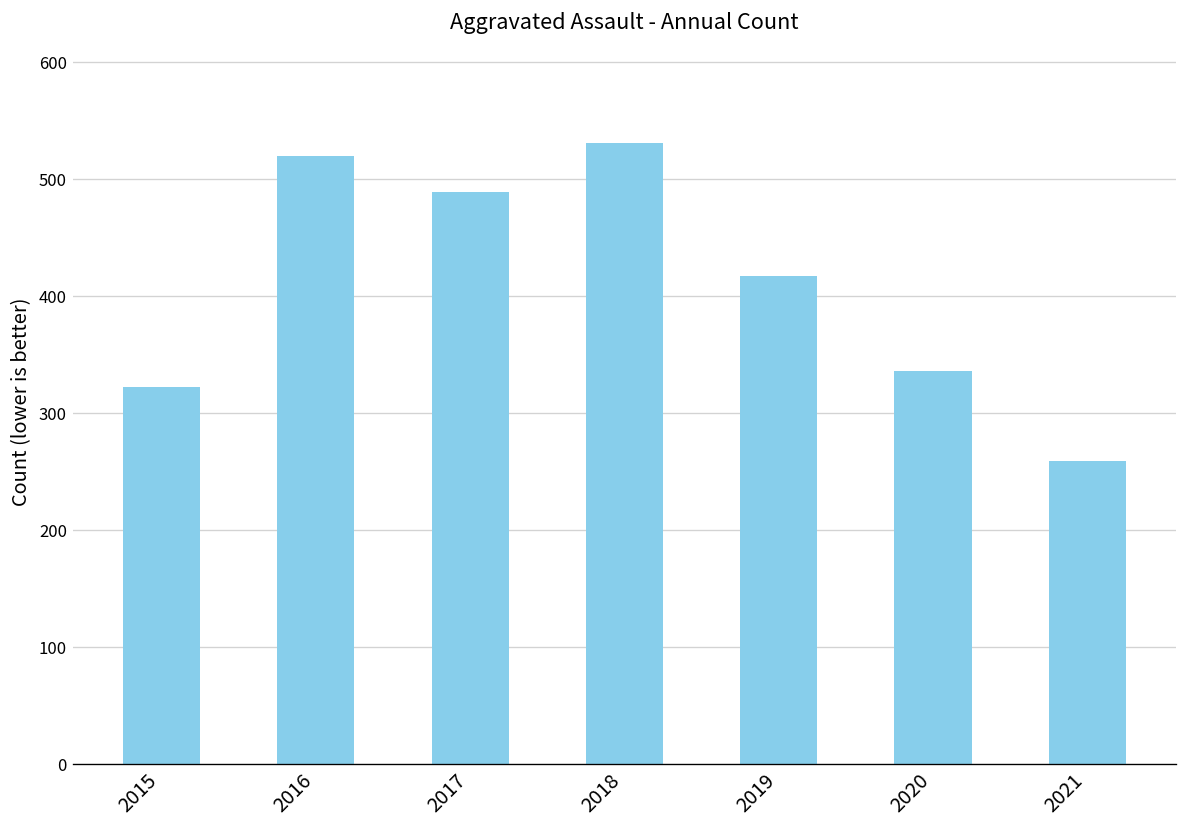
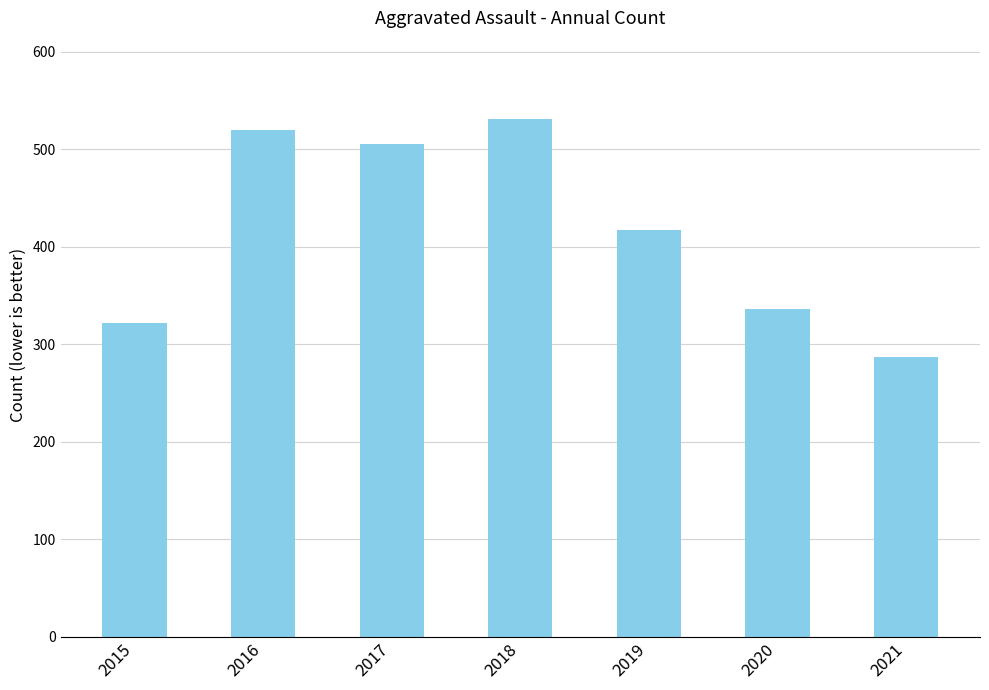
2017: 490 -> 510
2021: 260 -> 290
